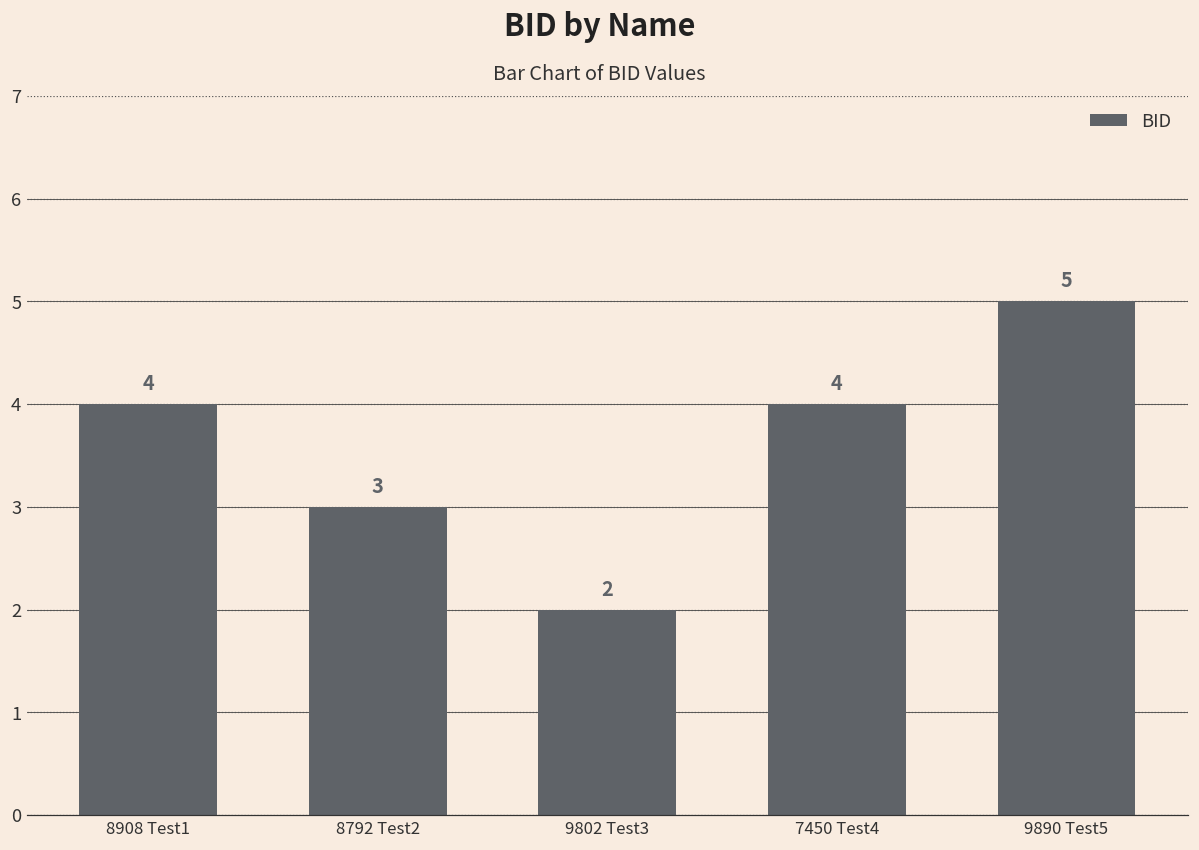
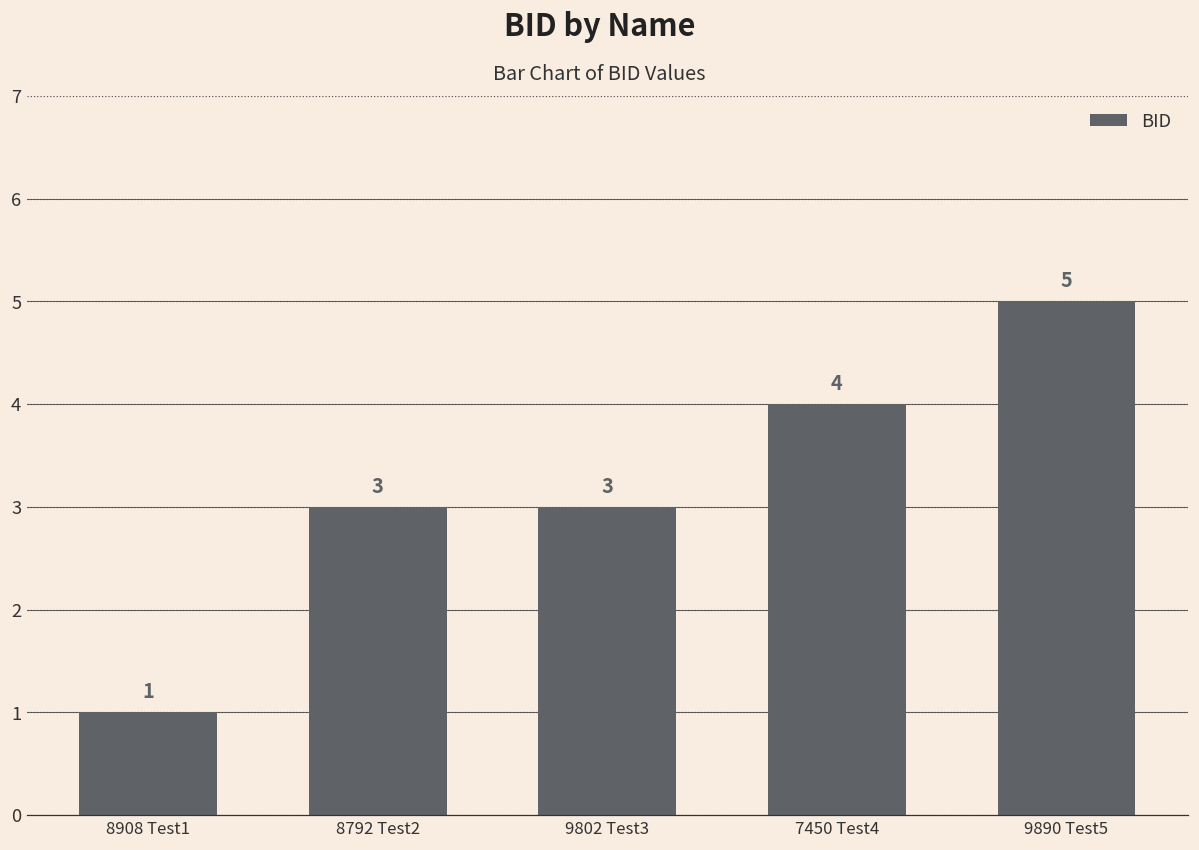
8908 Test1: 4 -> 1
9802 Test3: 2 -> 3
